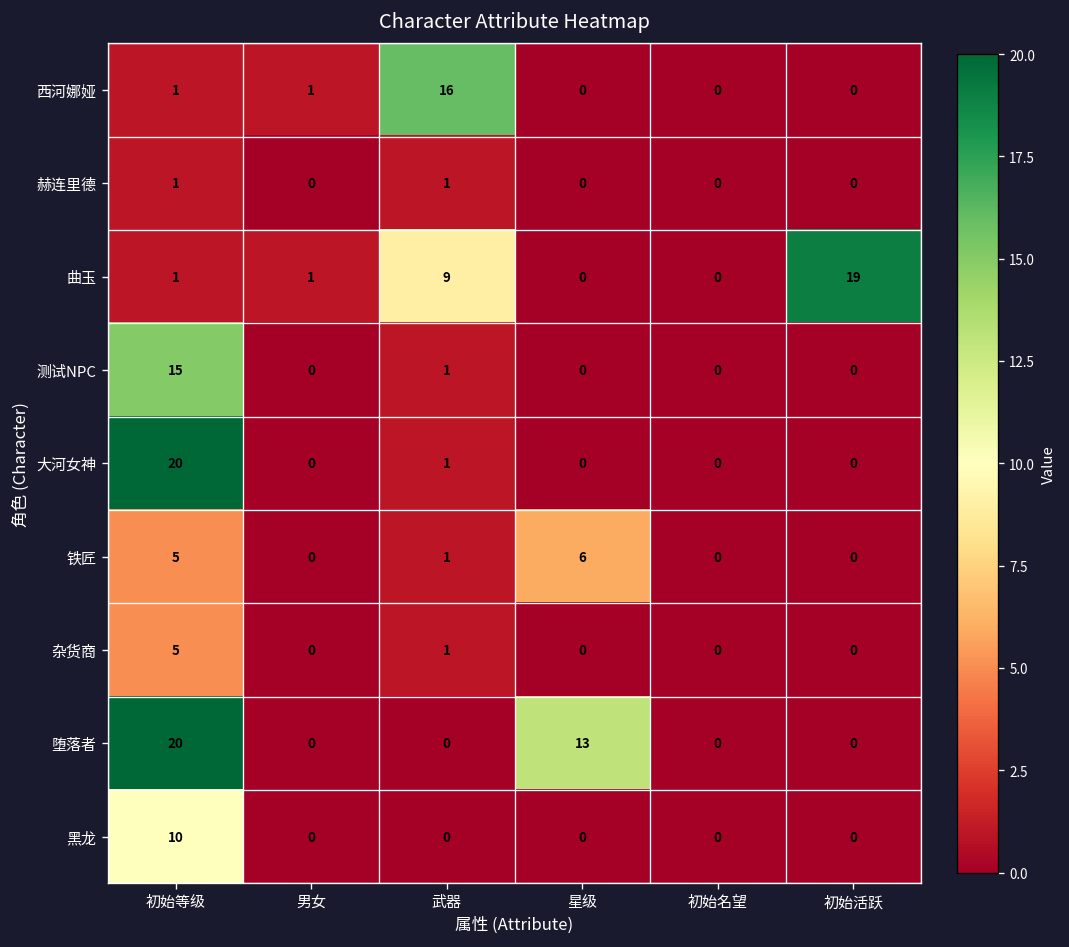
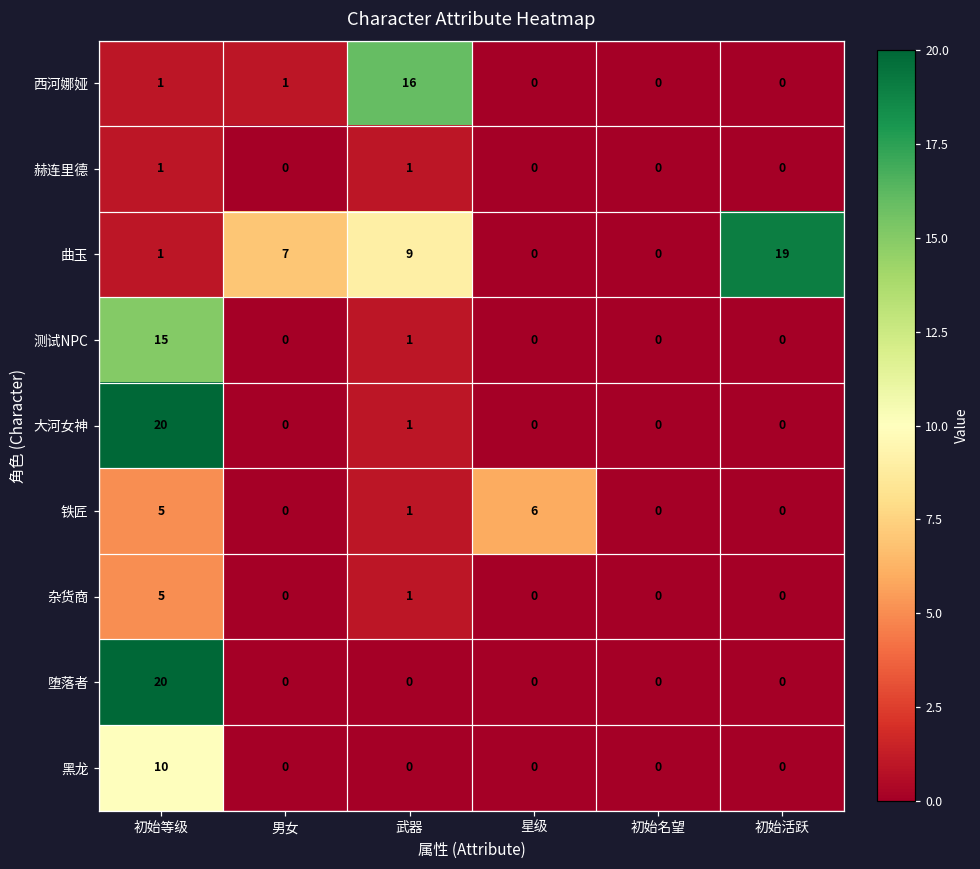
曲玉, 男女: 1 -> 7
堕落者, 星级: 13 -> 0
